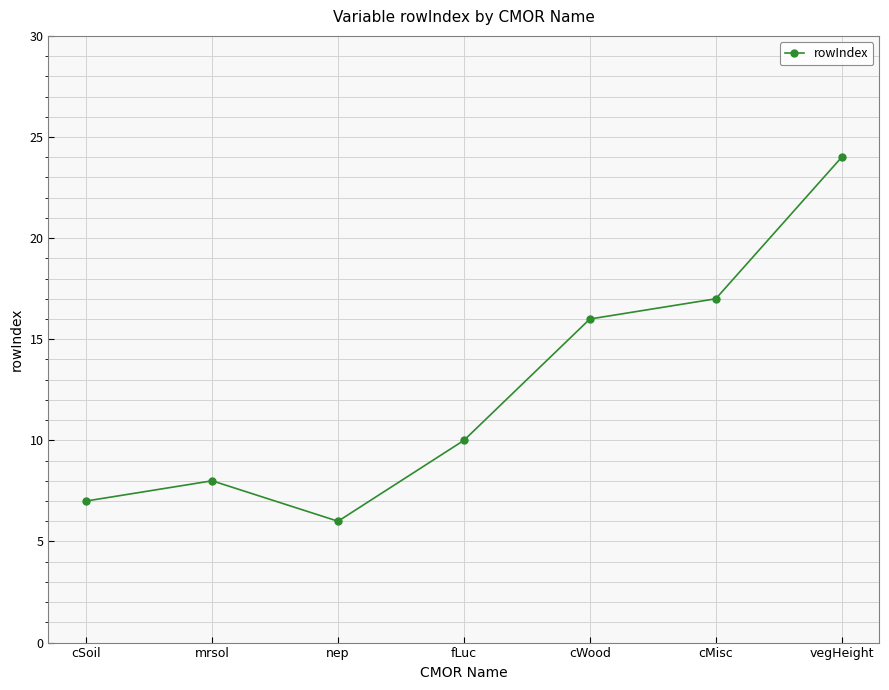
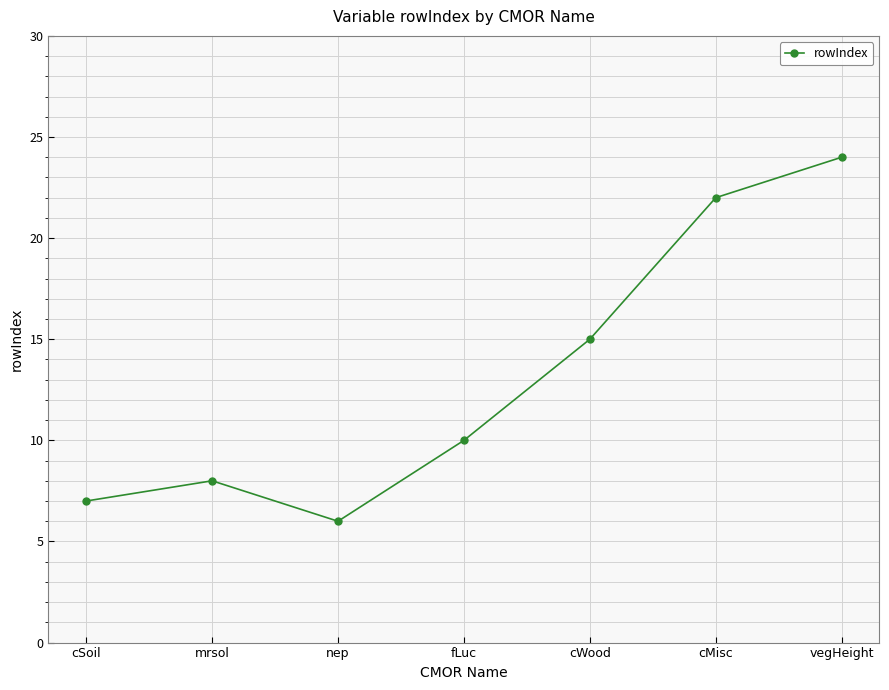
cWood: 16 -> 15
cMisc: 17 -> 22
